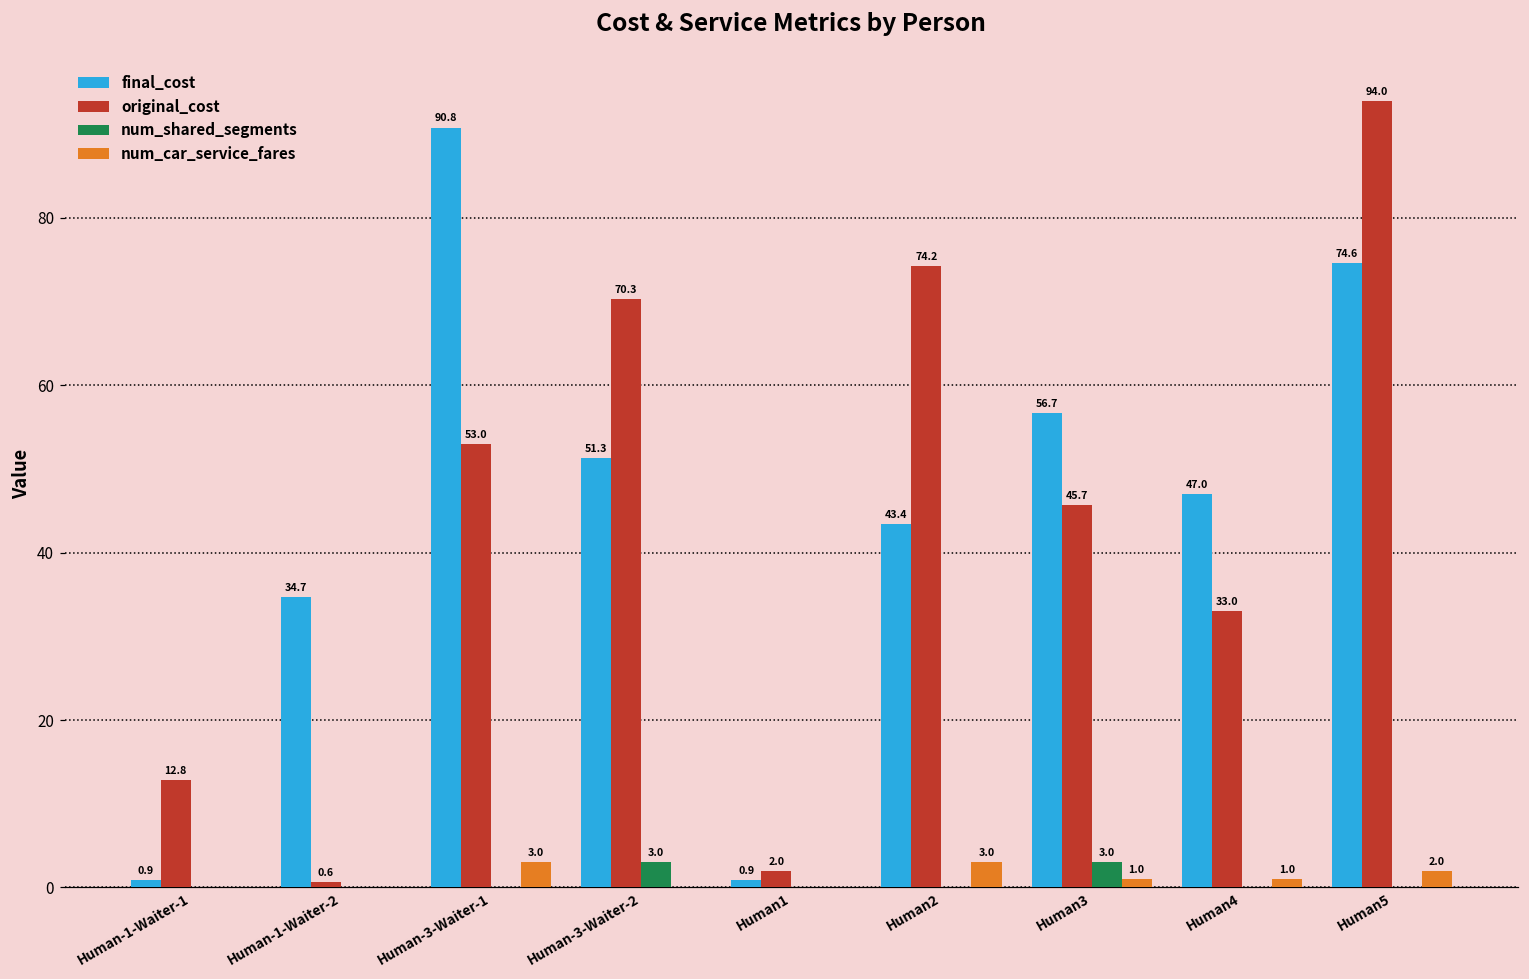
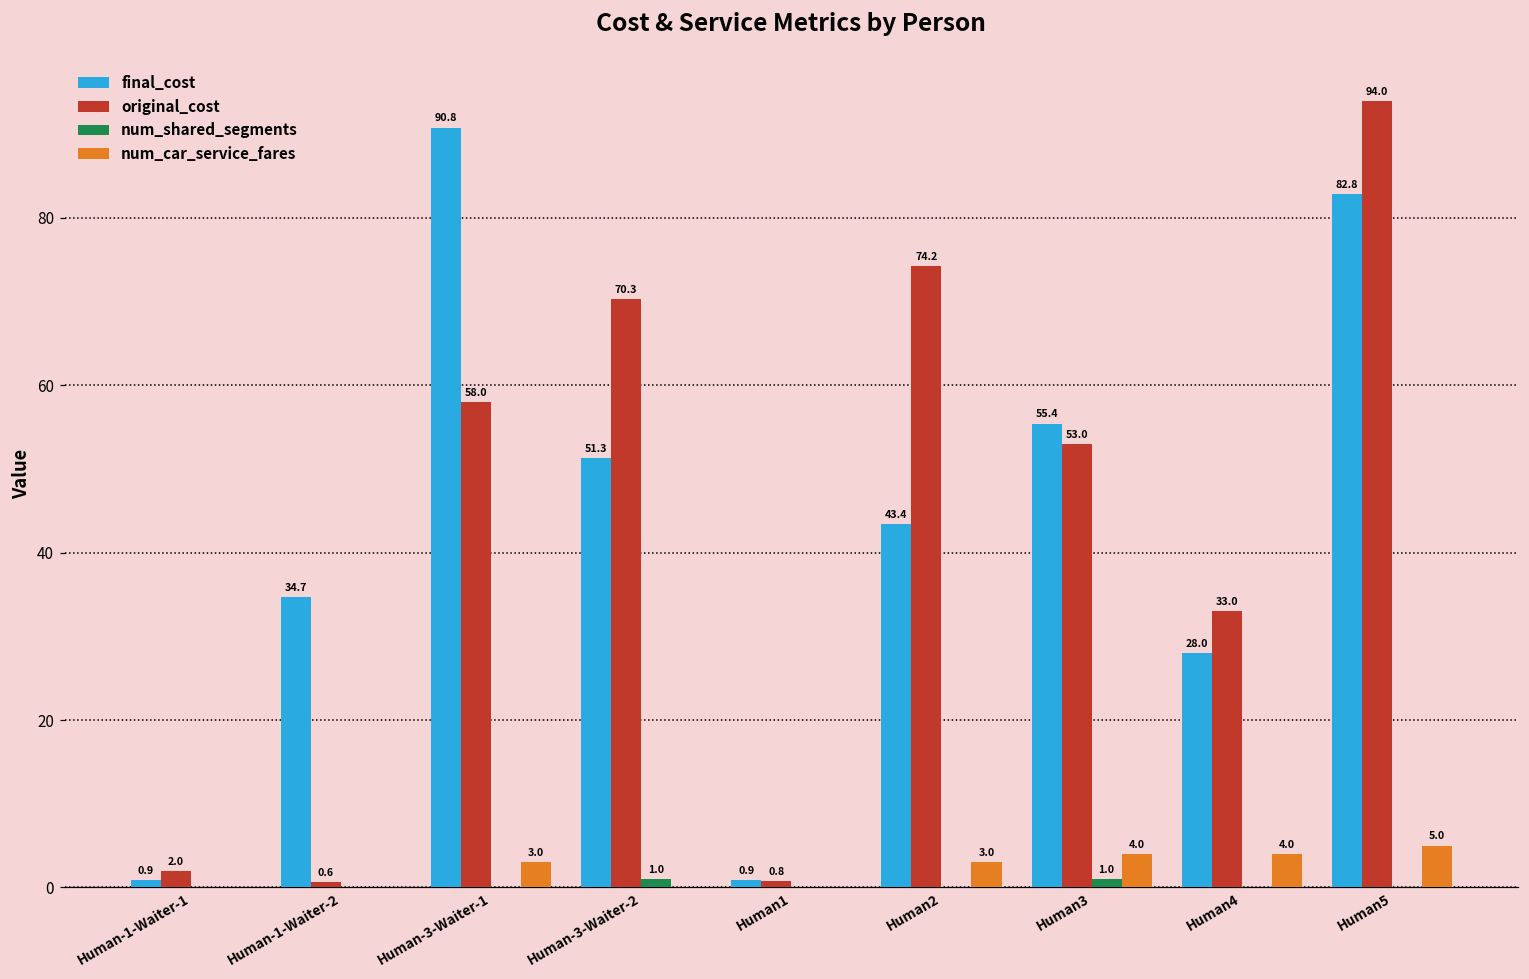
original_cost, Human-1-Waiter-1: 12.8 -> 2.0
original_cost, Human-3-Waiter-1: 53.0 -> 58.0
num_shared_segments, Human-3-Waiter-2: 3.0 -> 1.0
original_cost, Human1: 2.0 -> 0.8
final_cost, Human3: 56.7 -> 55.4
original_cost, Human3: 45.7 -> 53.0
num_shared_segments, Human3: 3.0 -> 1.0
num_car_service_fares, Human3: 1.0 -> 4.0
final_cost, Human4: 47.0 -> 28.0
num_car_service_fares, Human4: 1.0 -> 4.0
final_cost, Human5: 74.6 -> 82.8
num_car_service_fares, Human5: 2.0 -> 5.0
